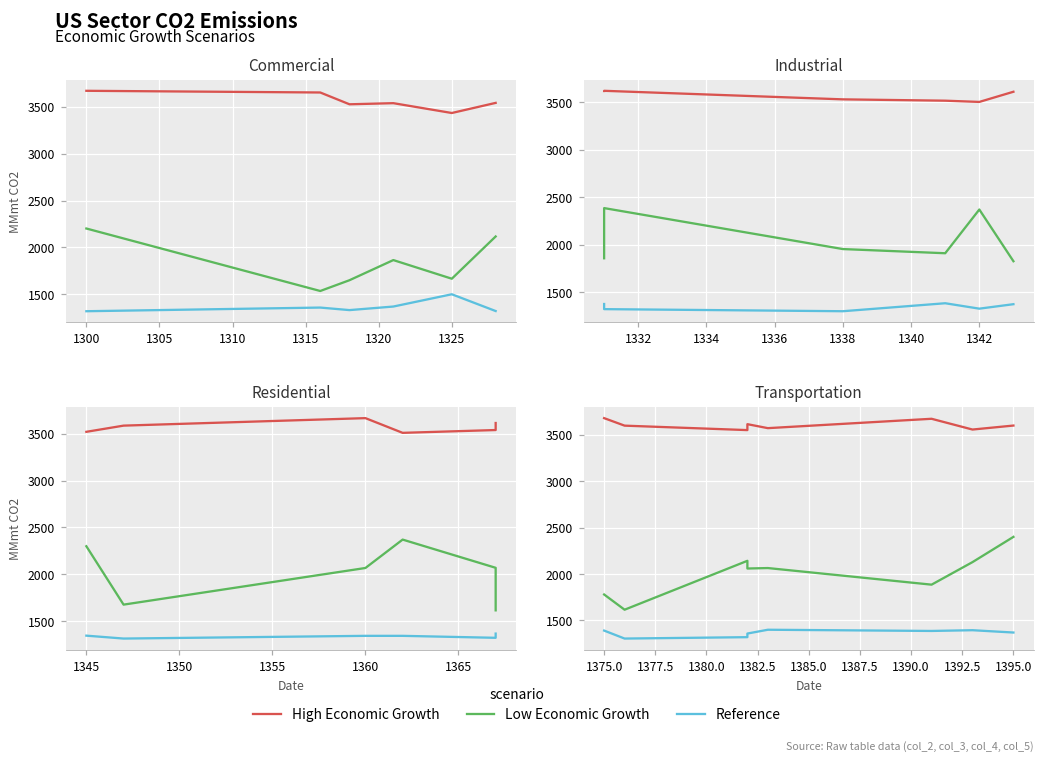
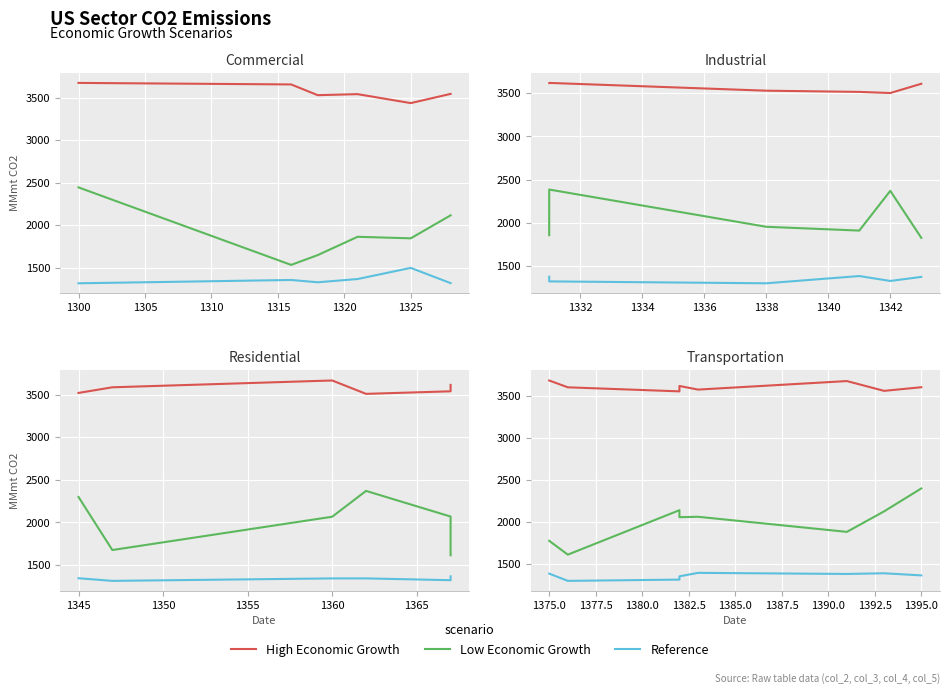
Commercial, Low Economic Growth, 1300: 2200 -> 2400
Commercial, Low Economic Growth, 1325: 1700 -> 1800
